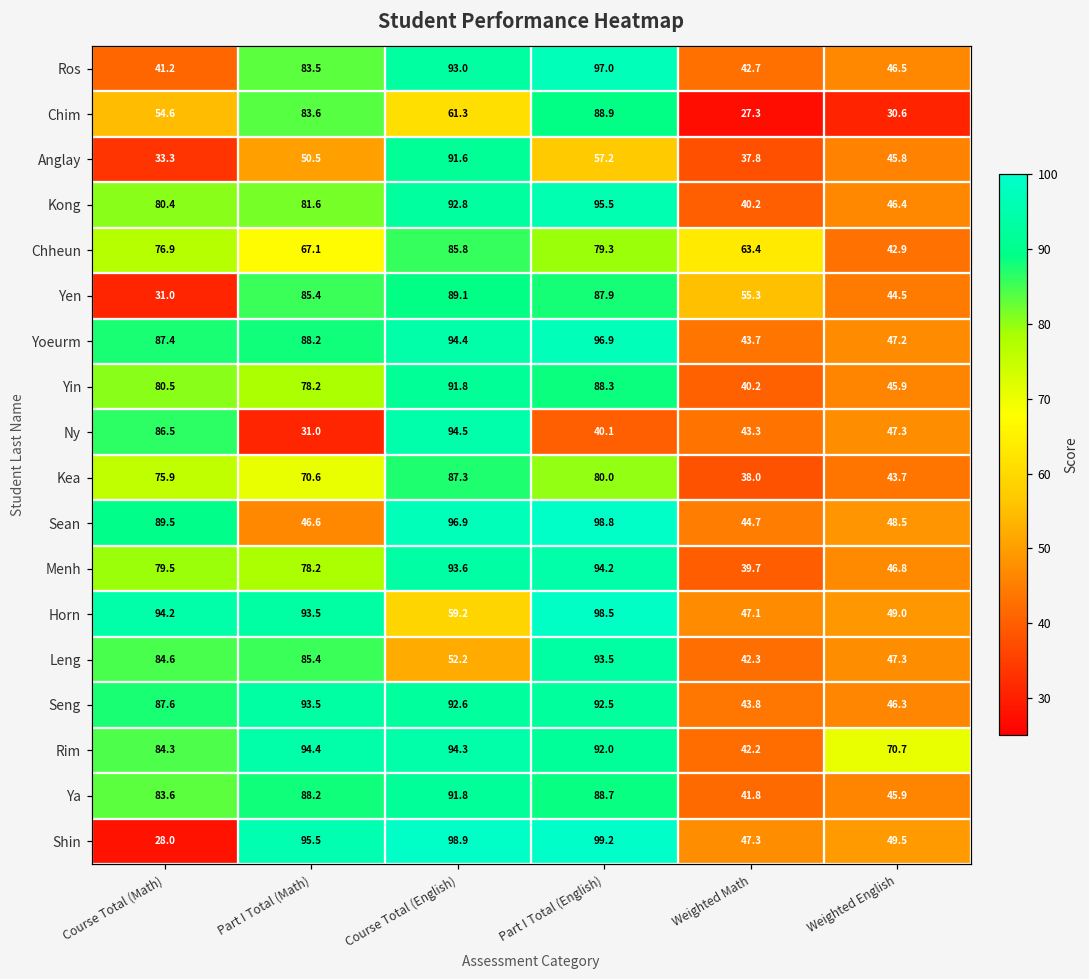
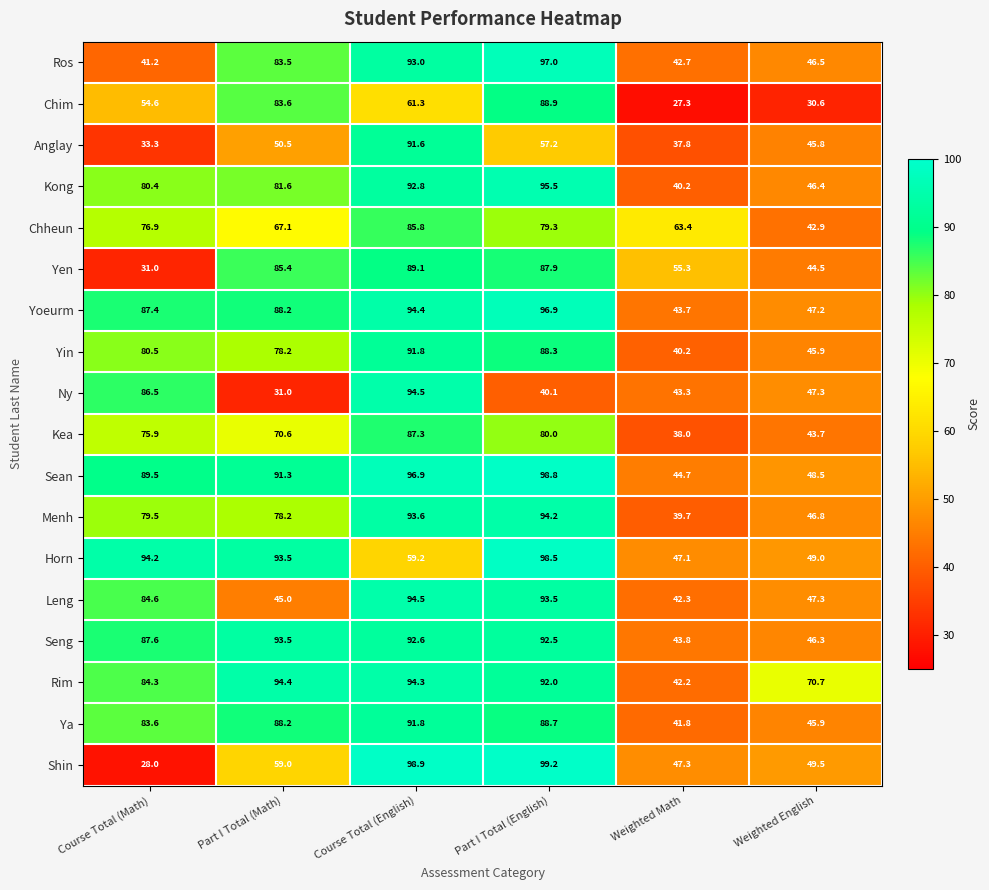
Sean, Part I Total (Math): 46.6 -> 91.3
Leng, Part I Total (Math): 85.4 -> 45.0
Leng, Course Total (English): 52.2 -> 94.5
Shin, Part I Total (Math): 95.5 -> 59.0
